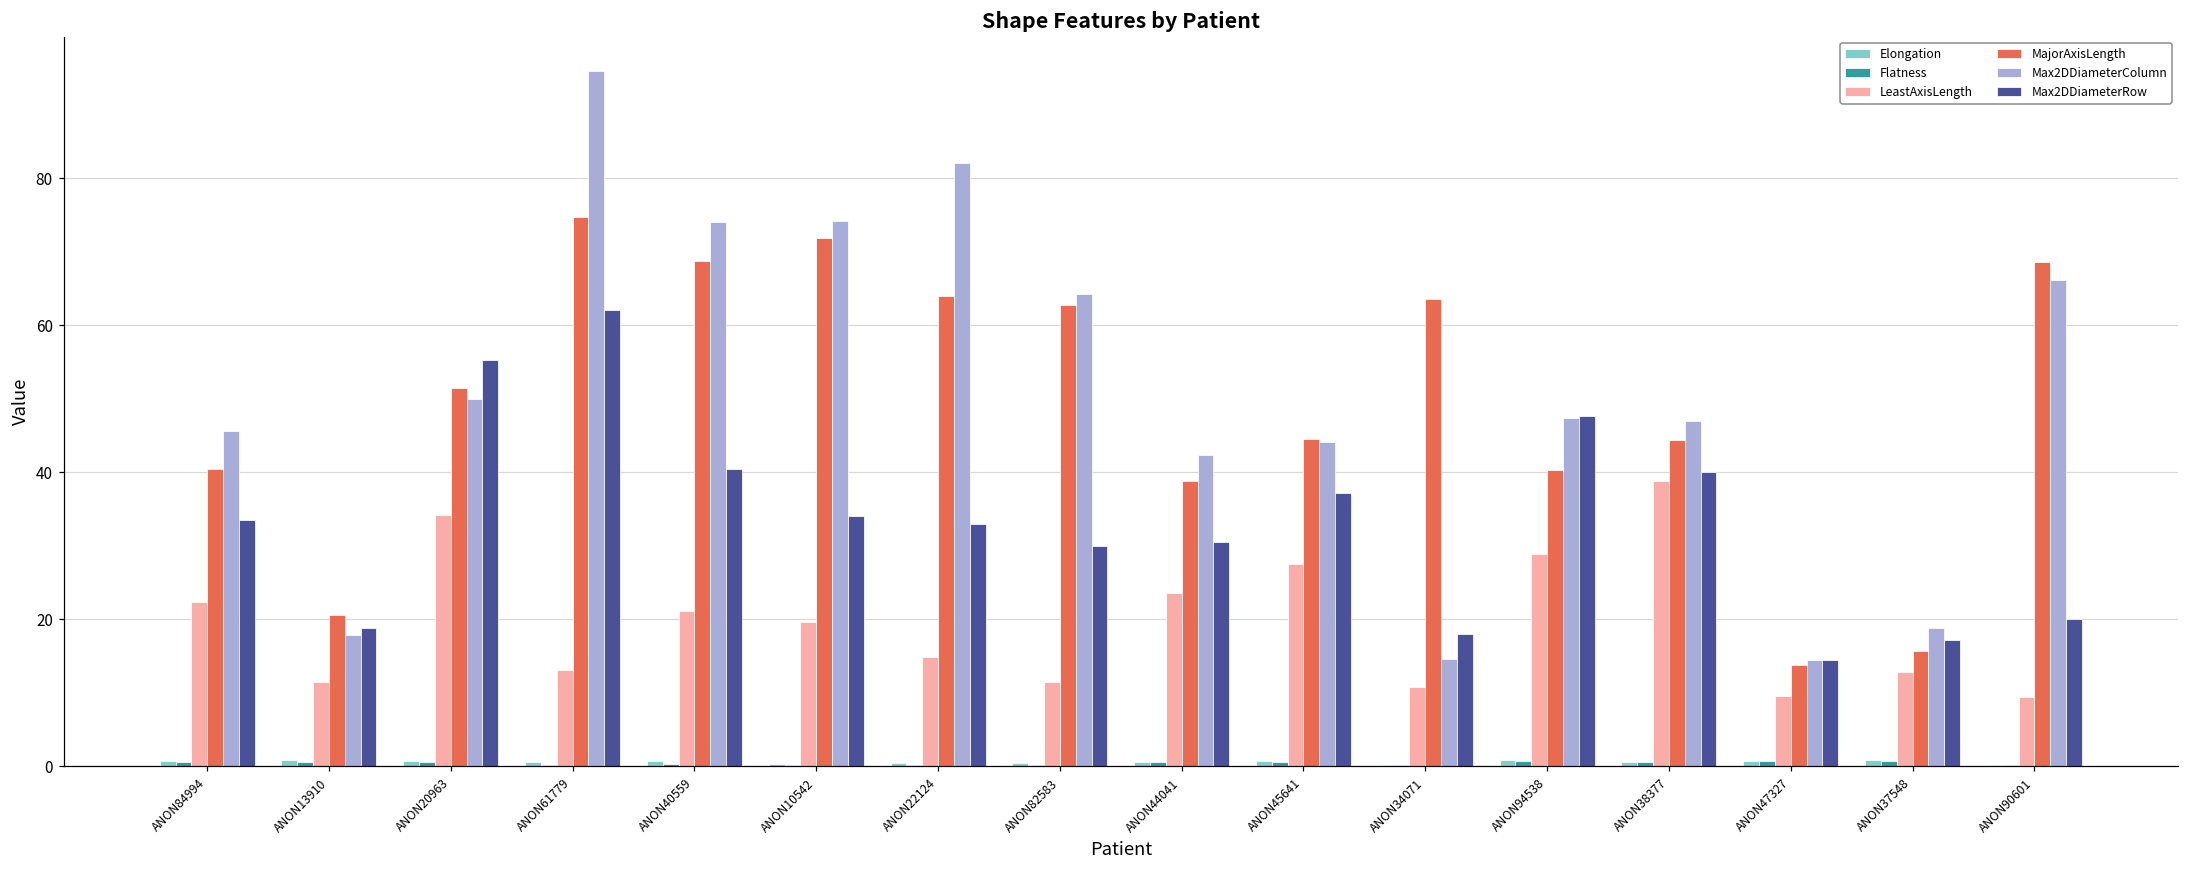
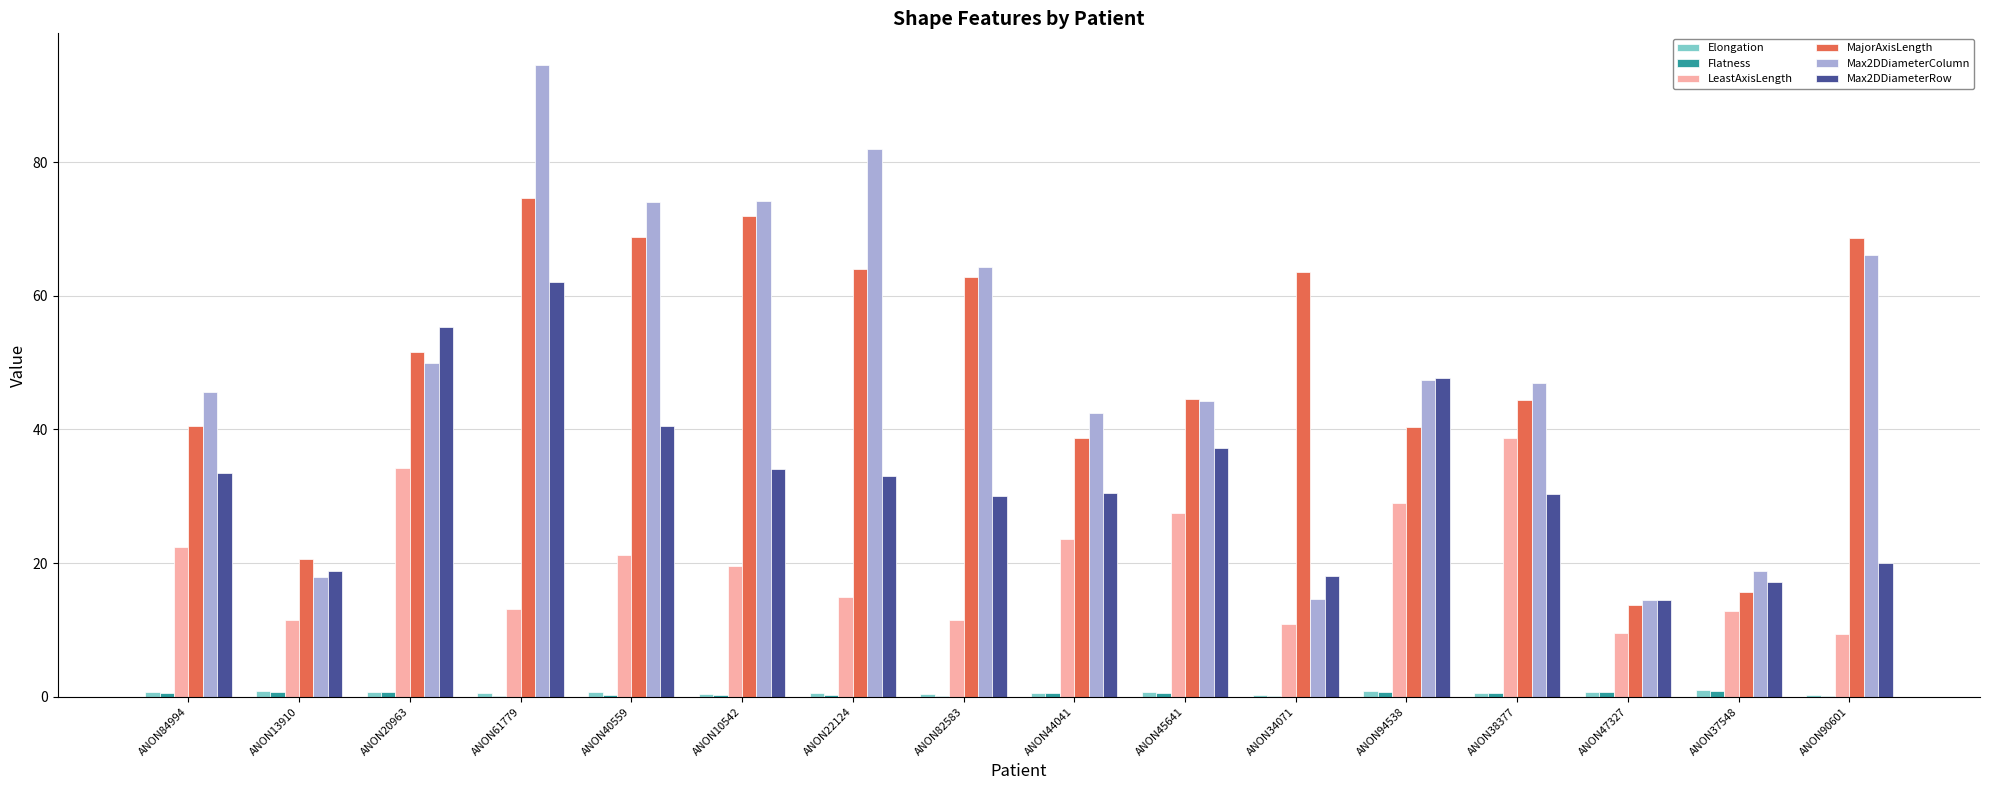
Max2DDiameterRow, ANON38377: 40 -> 30
